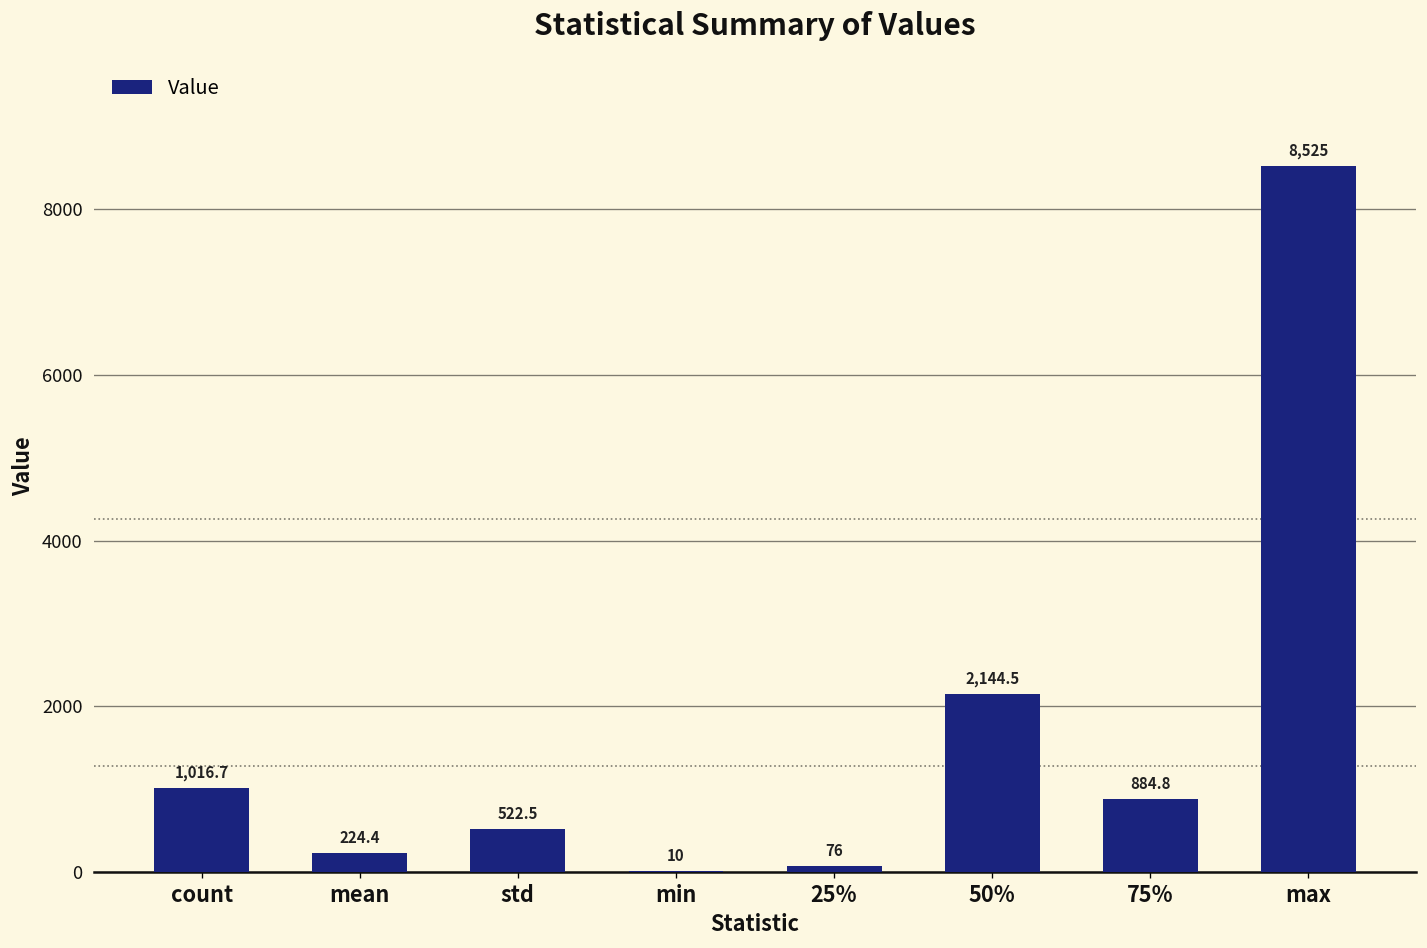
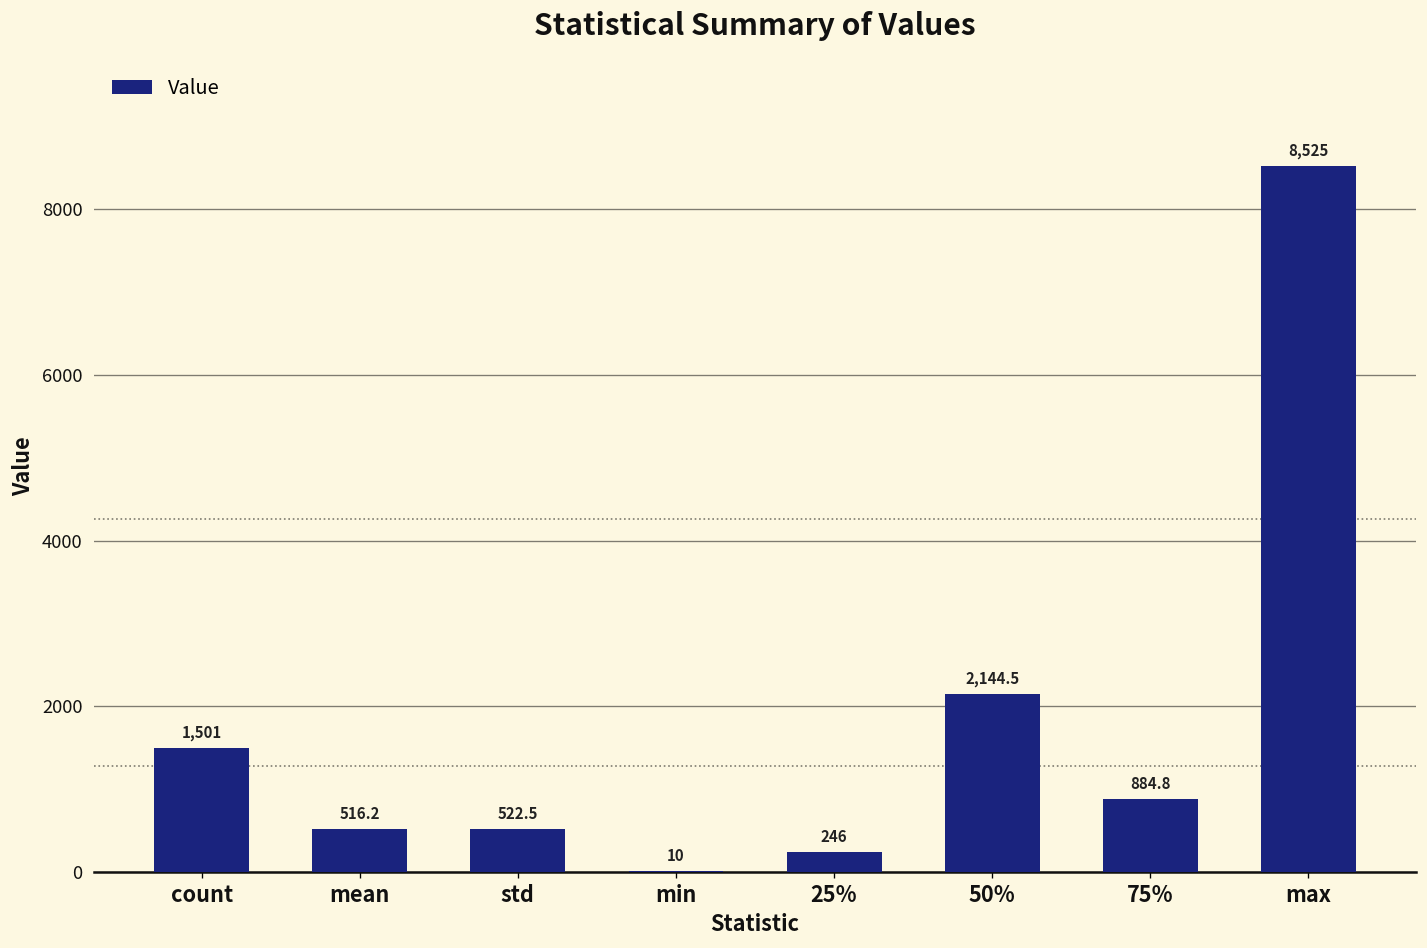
count: 1,016.7 -> 1,501
mean: 224.4 -> 516.2
25%: 76 -> 246
